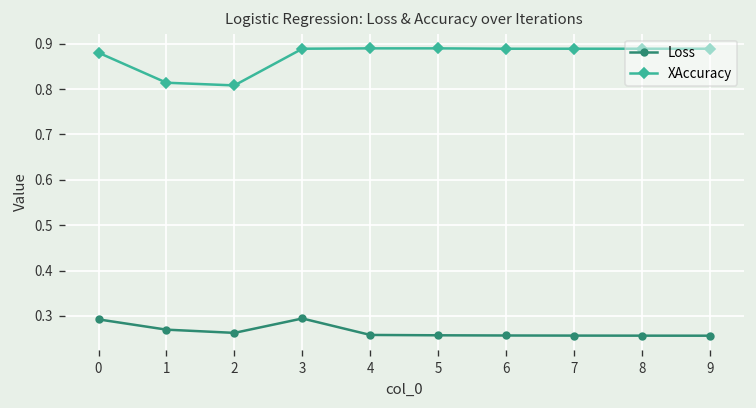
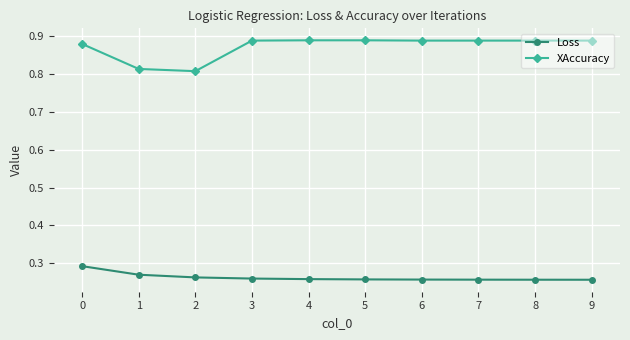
Loss, 3: 0.29 -> 0.26
